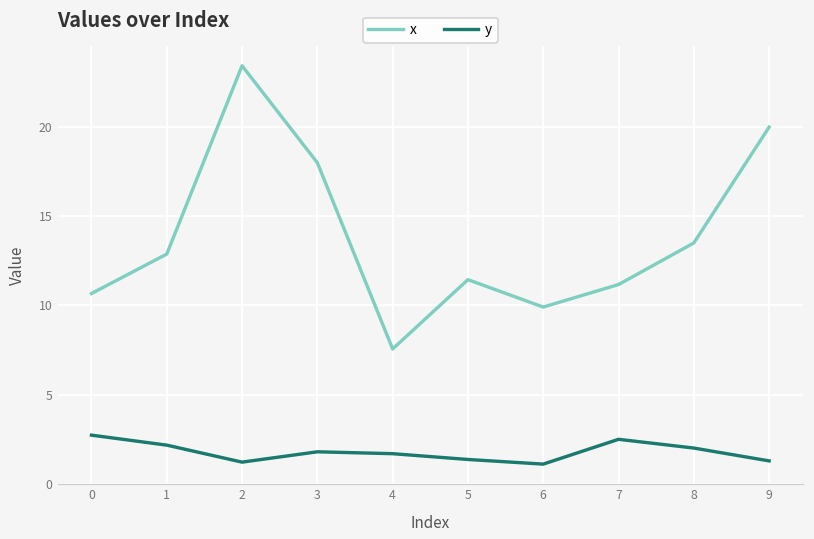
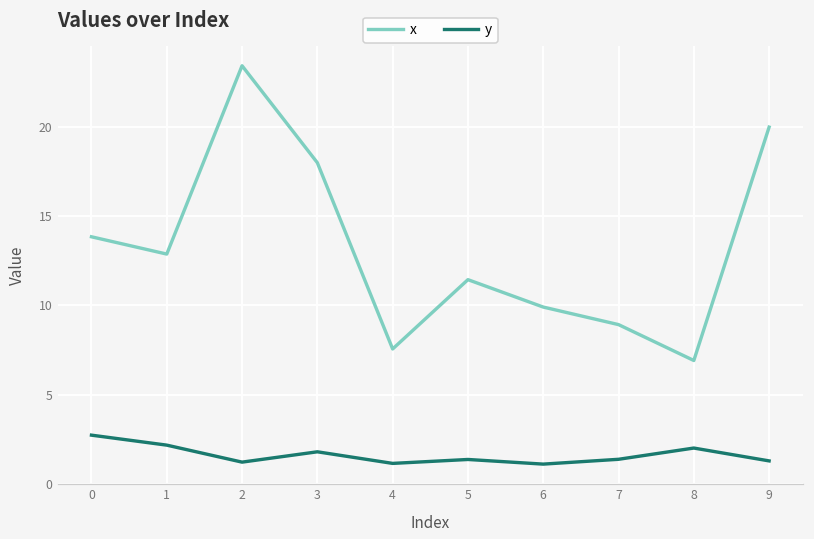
x, 0: 10.7 -> 13.8
y, 4: 1.7 -> 1.1
x, 7: 11.2 -> 8.9
y, 7: 2.5 -> 1.4
x, 8: 13.5 -> 6.9
